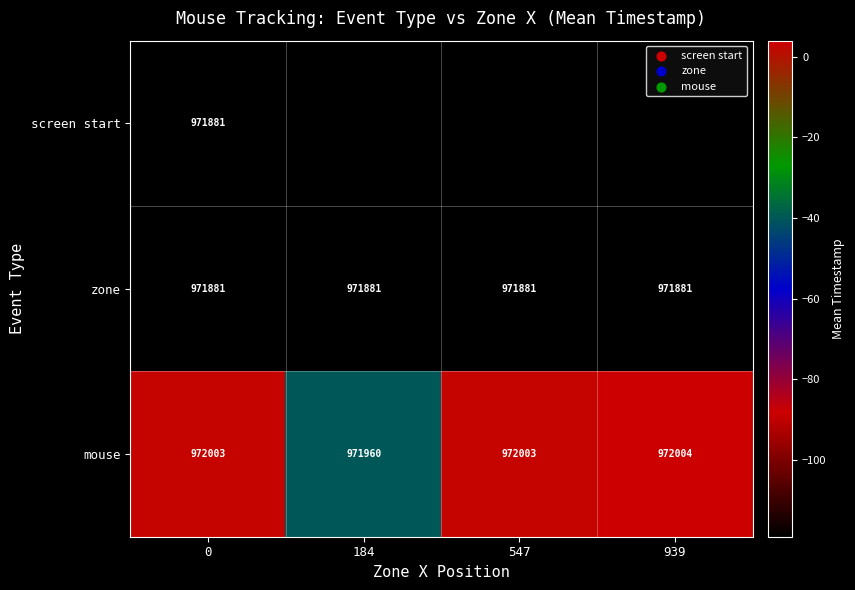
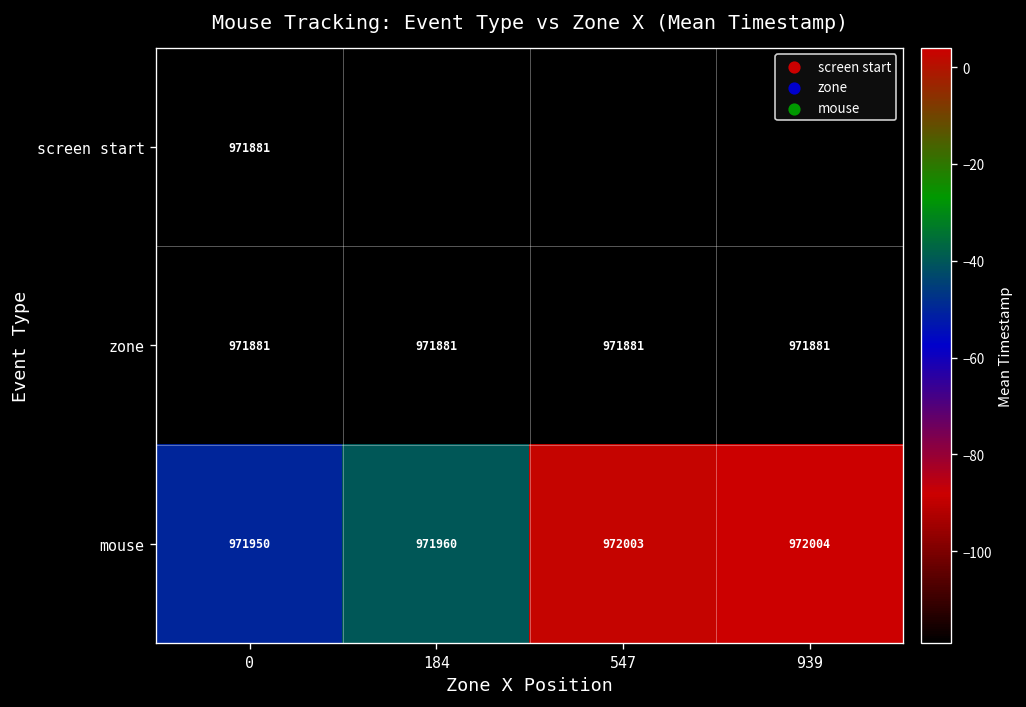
mouse, 0: 972003 -> 971950
